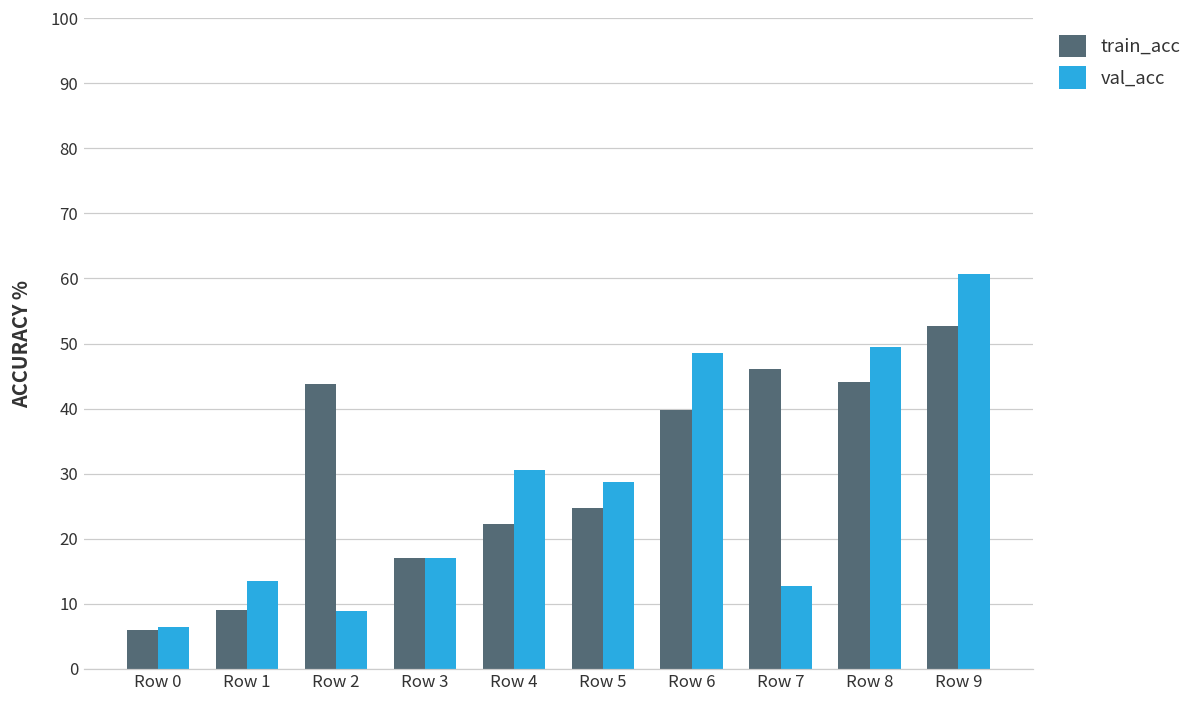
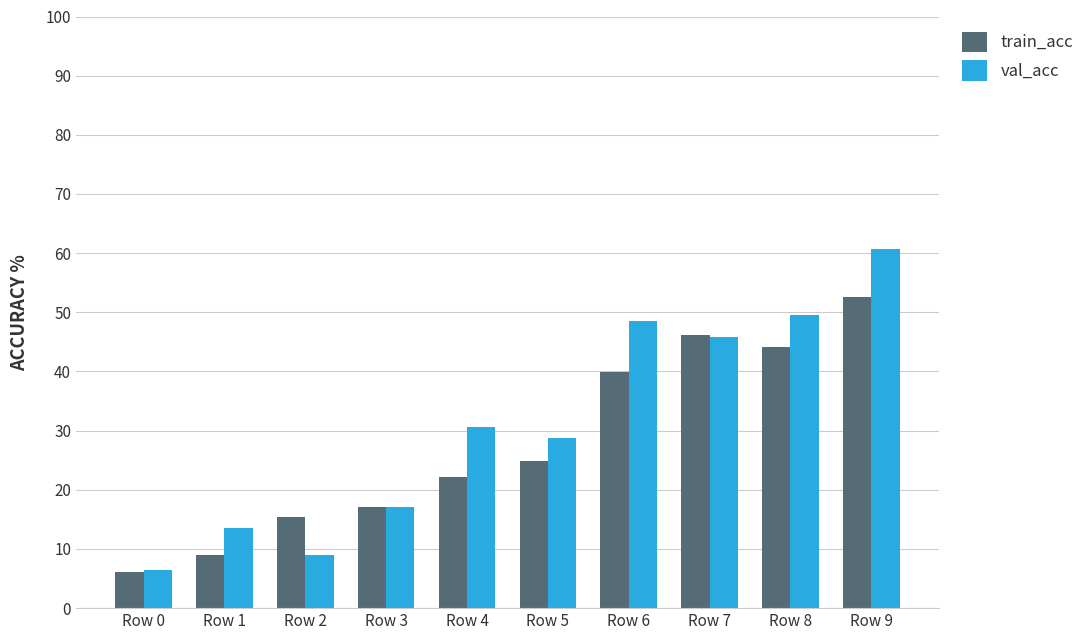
train_acc, Row 2: 44 -> 15
val_acc, Row 7: 13 -> 46
